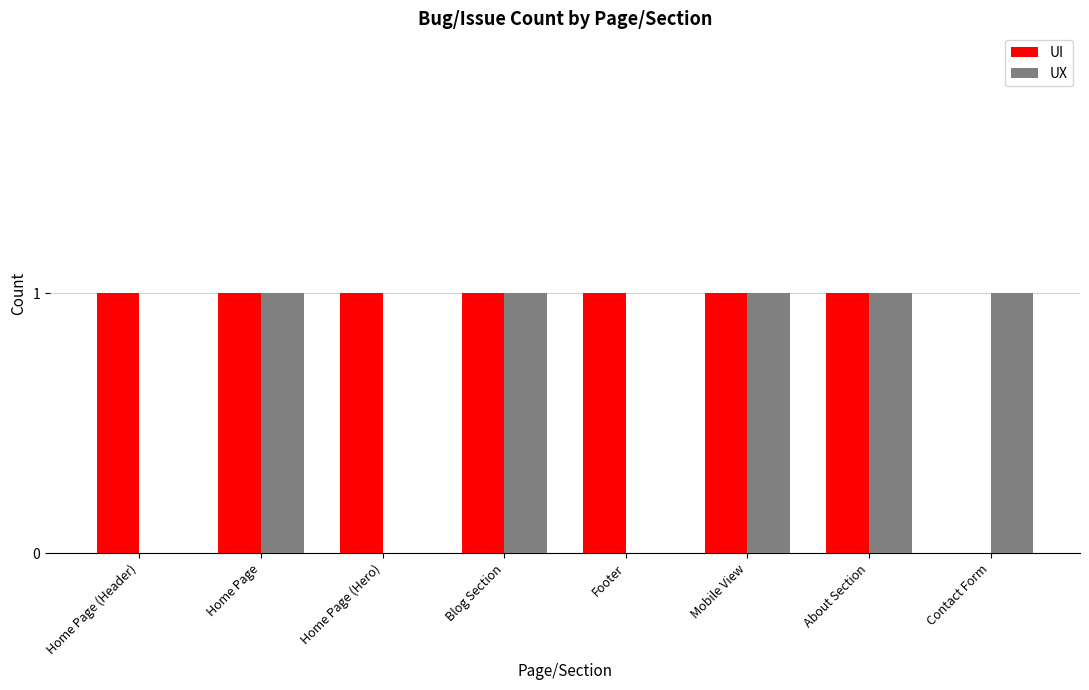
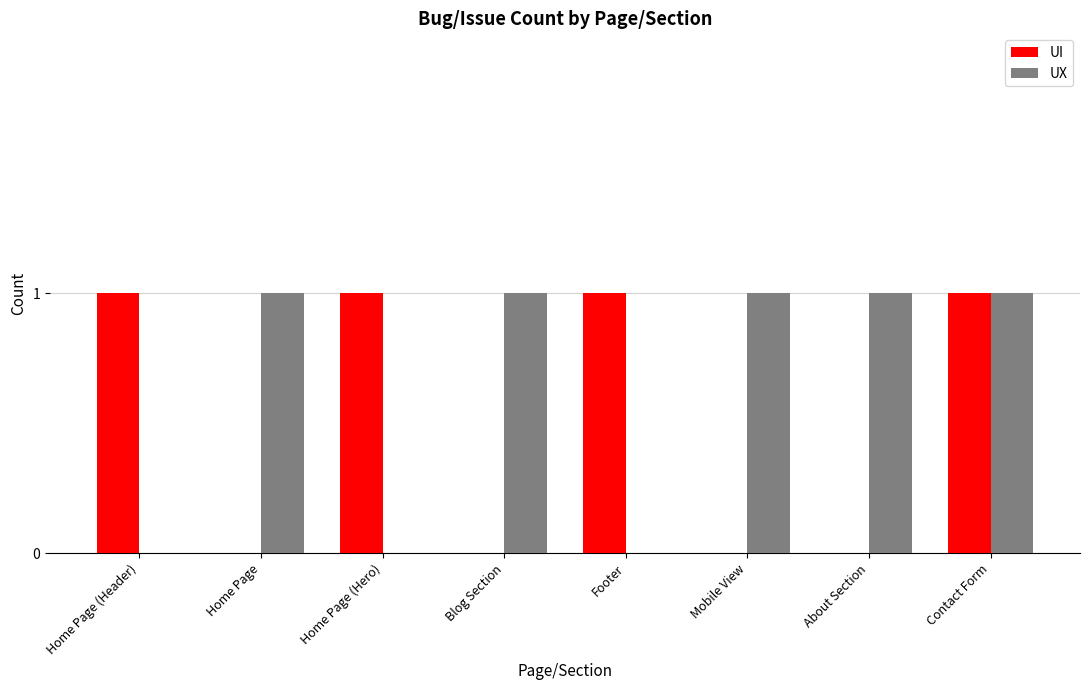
UI, Home Page: 1 -> 0
UI, Blog Section: 1 -> 0
UI, Mobile View: 1 -> 0
UI, About Section: 1 -> 0
UI, Contact Form: 0 -> 1
